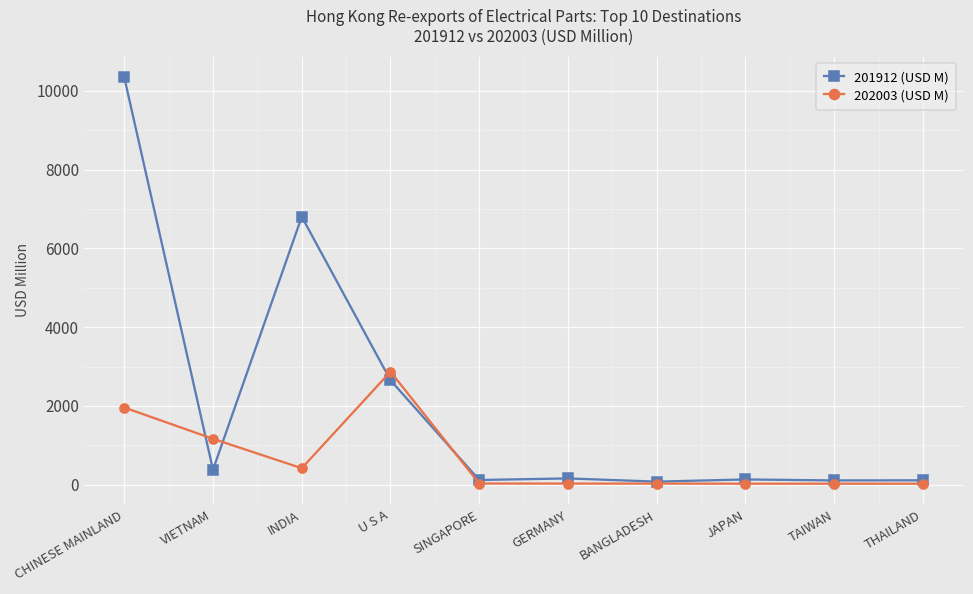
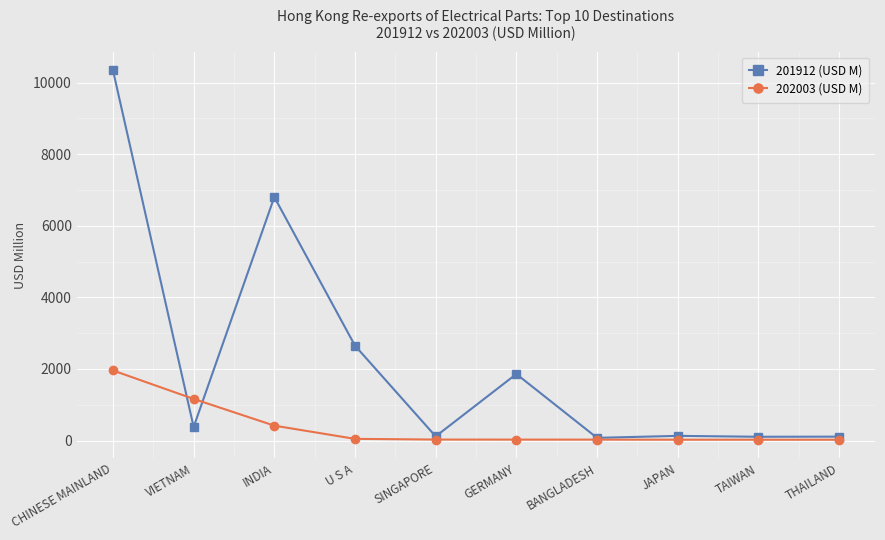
202003 (USD M), U S A: 2900 -> 0
201912 (USD M), GERMANY: 200 -> 1900
